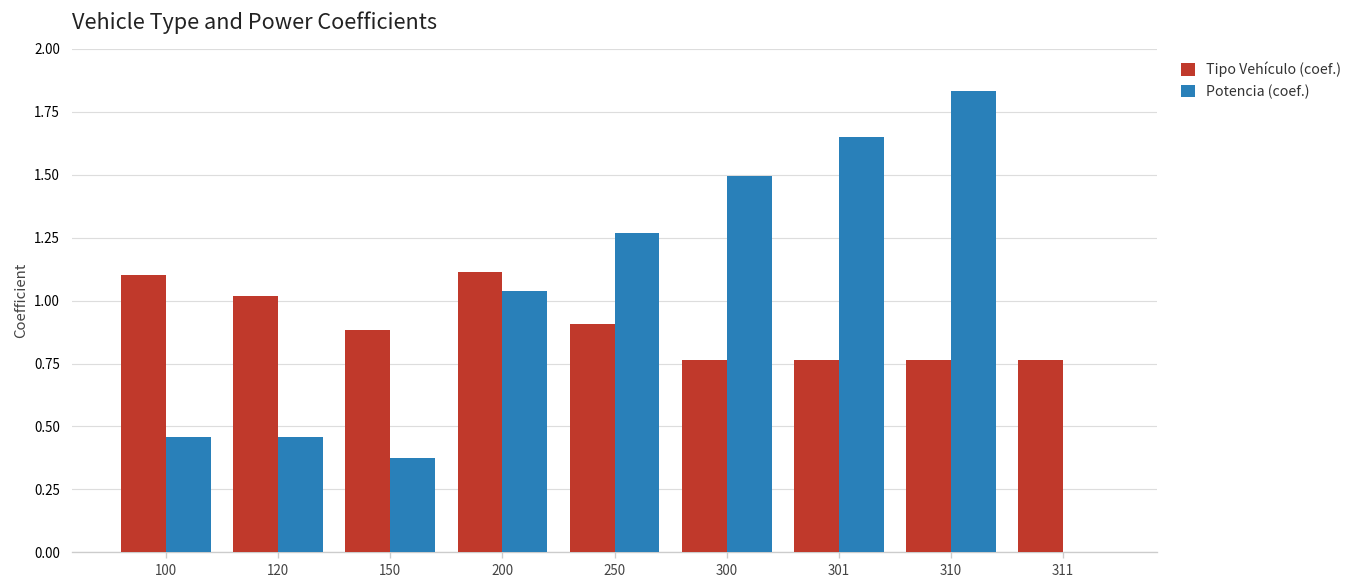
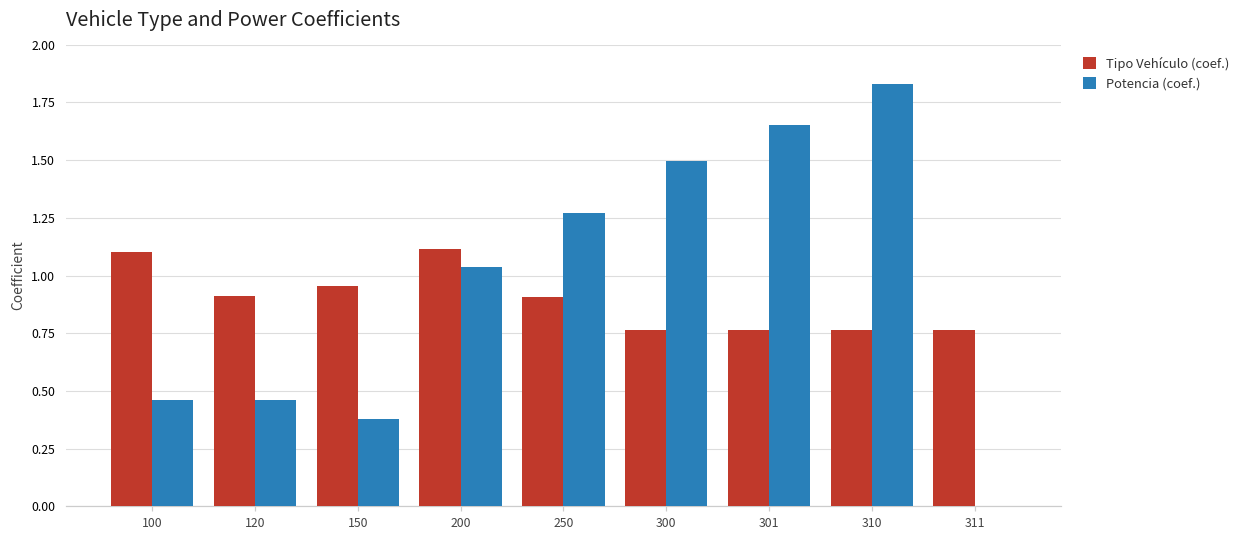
Tipo Vehículo (coef.), 120: 1.02 -> 0.91
Tipo Vehículo (coef.), 150: 0.88 -> 0.95
